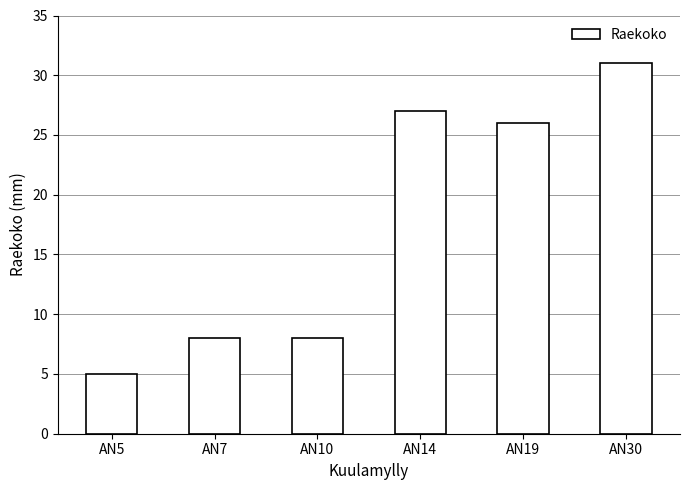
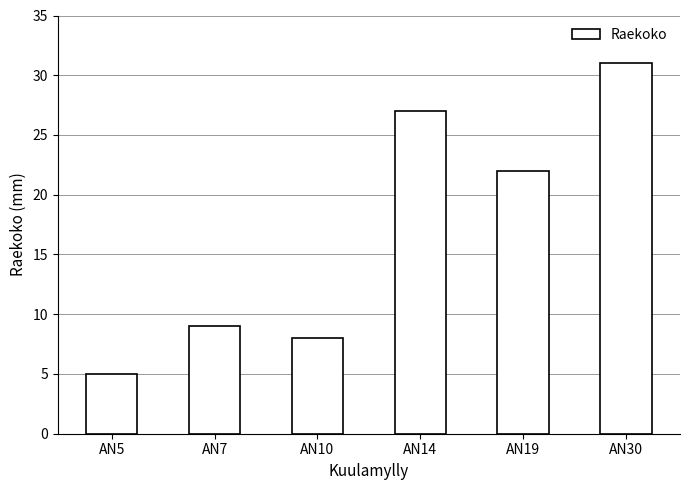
AN7: 8 -> 9
AN19: 26 -> 22
